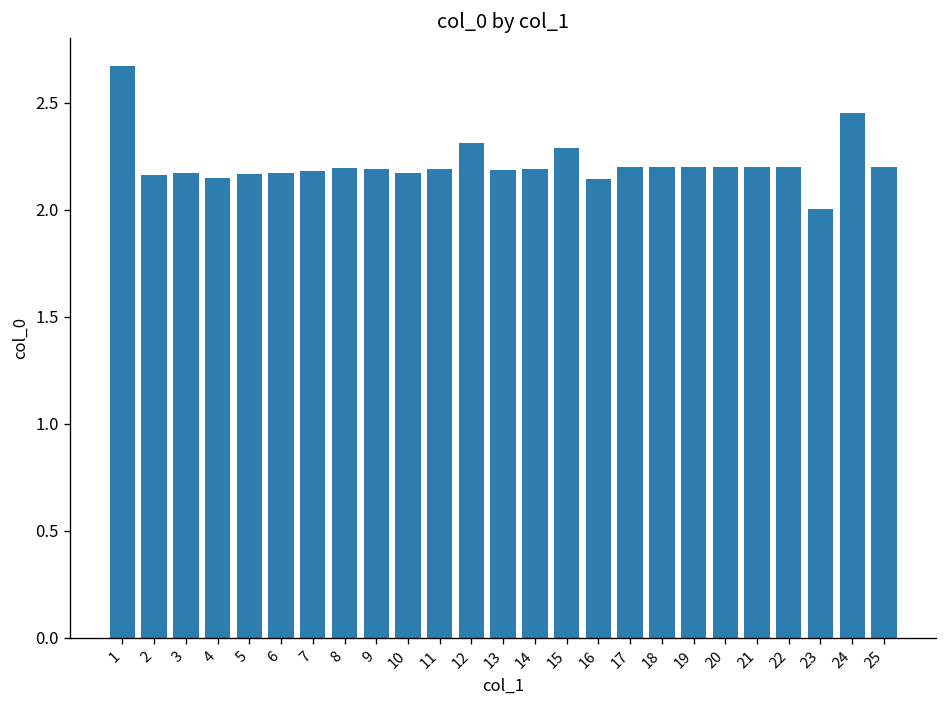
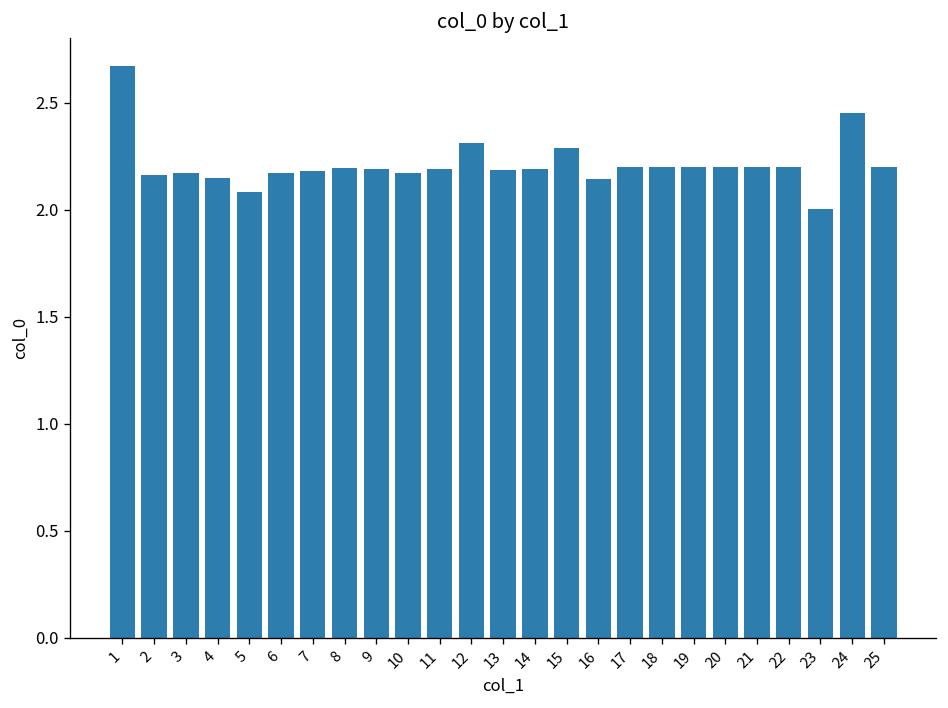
5: 2.17 -> 2.09
